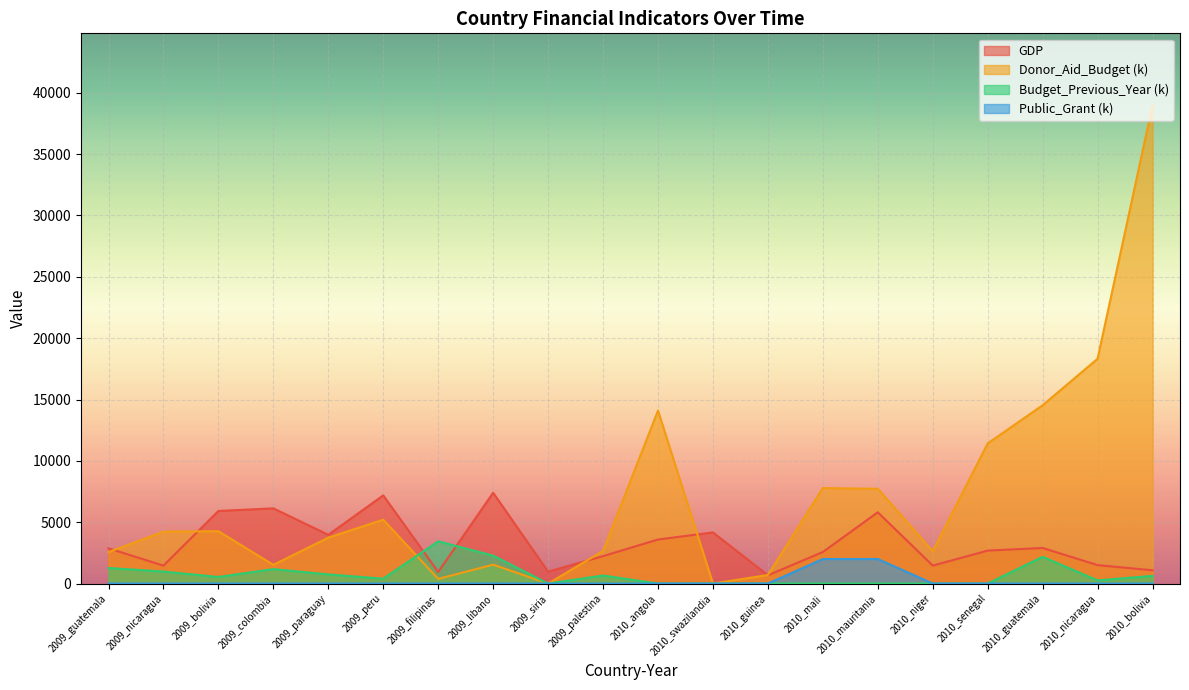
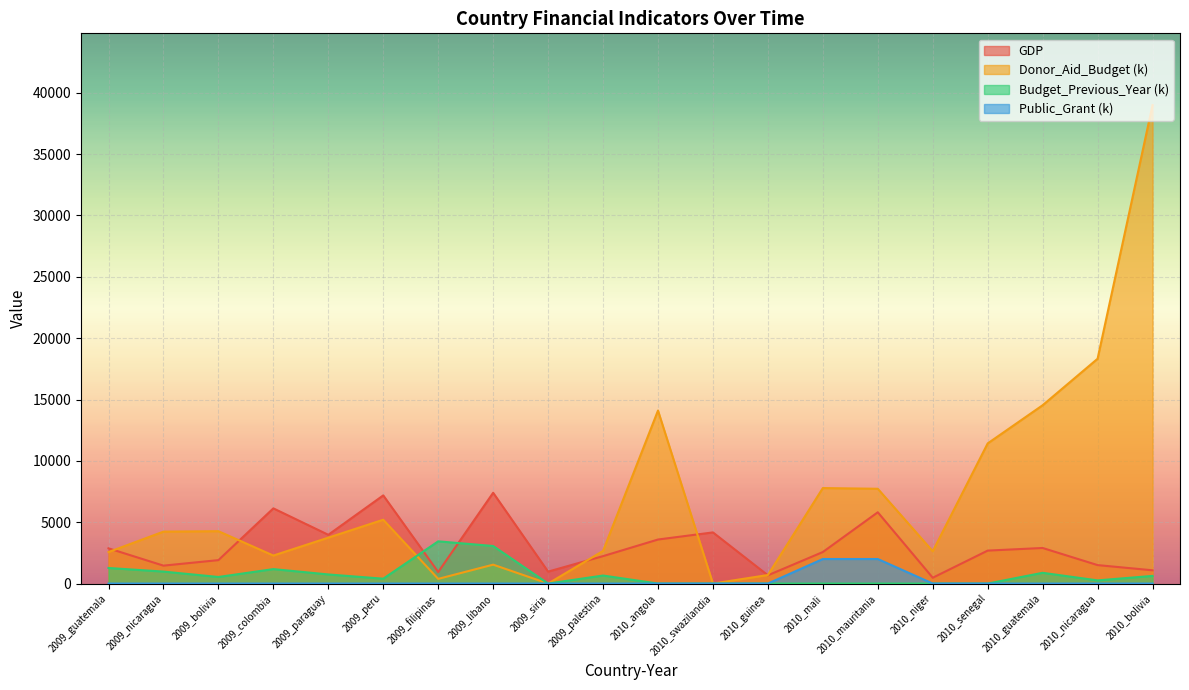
GDP, 2009_bolivia: 5900 -> 1900
Donor_Aid_Budget (k), 2009_colombia: 1500 -> 2300
Budget_Previous_Year (k), 2009_libano: 2300 -> 3100
GDP, 2010_niger: 1500 -> 500
Budget_Previous_Year (k), 2010_guatemala: 2200 -> 900
